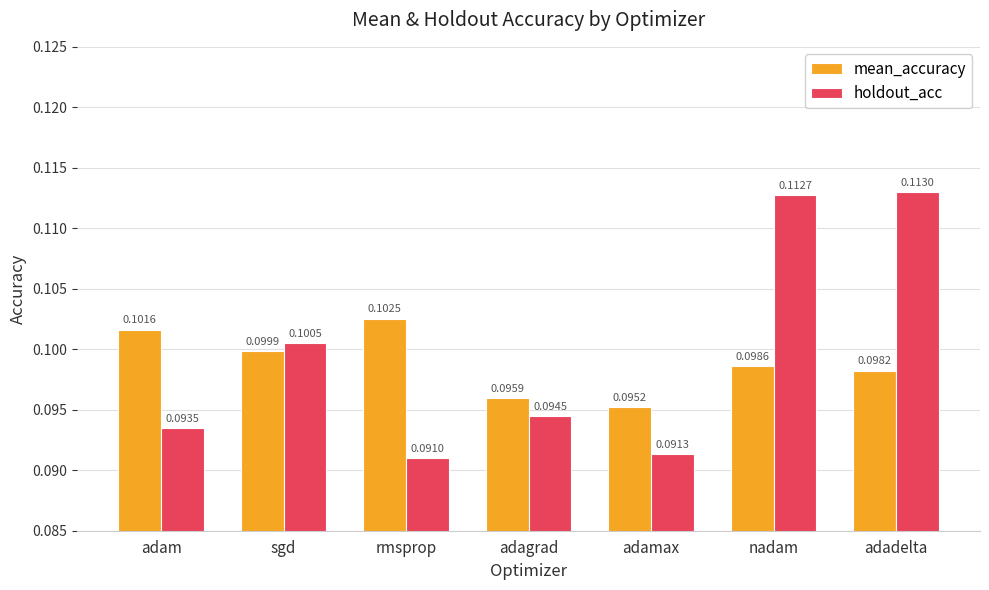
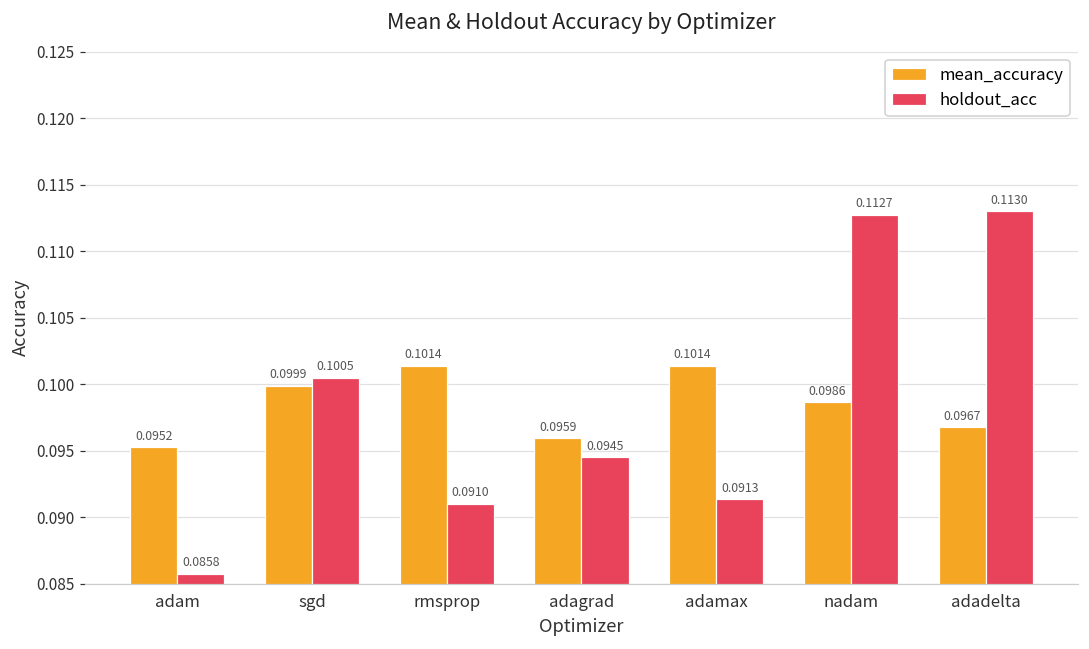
mean_accuracy, adam: 0.1016 -> 0.0952
holdout_acc, adam: 0.0935 -> 0.0858
mean_accuracy, rmsprop: 0.1025 -> 0.1014
mean_accuracy, adamax: 0.0952 -> 0.1014
mean_accuracy, adadelta: 0.0982 -> 0.0967
